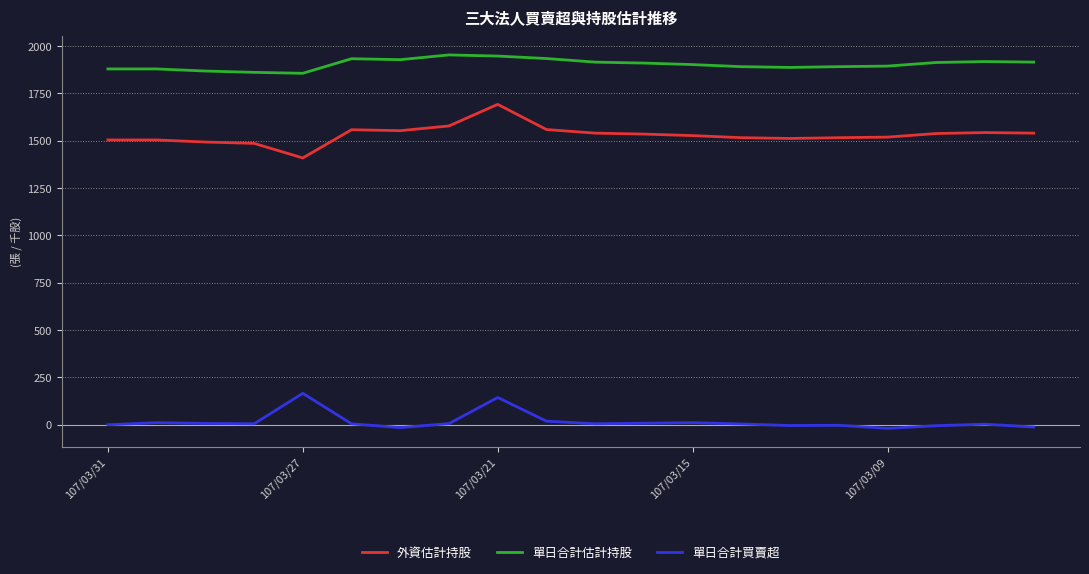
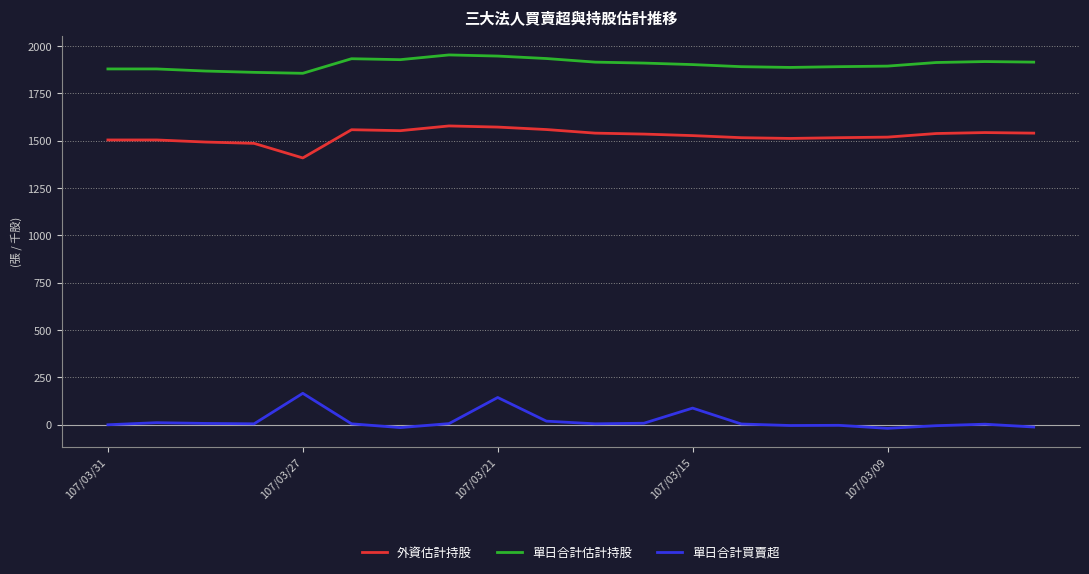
外資估計持股, 107/03/21: 1690 -> 1570
單日合計買賣超, 107/03/15: 10 -> 90
